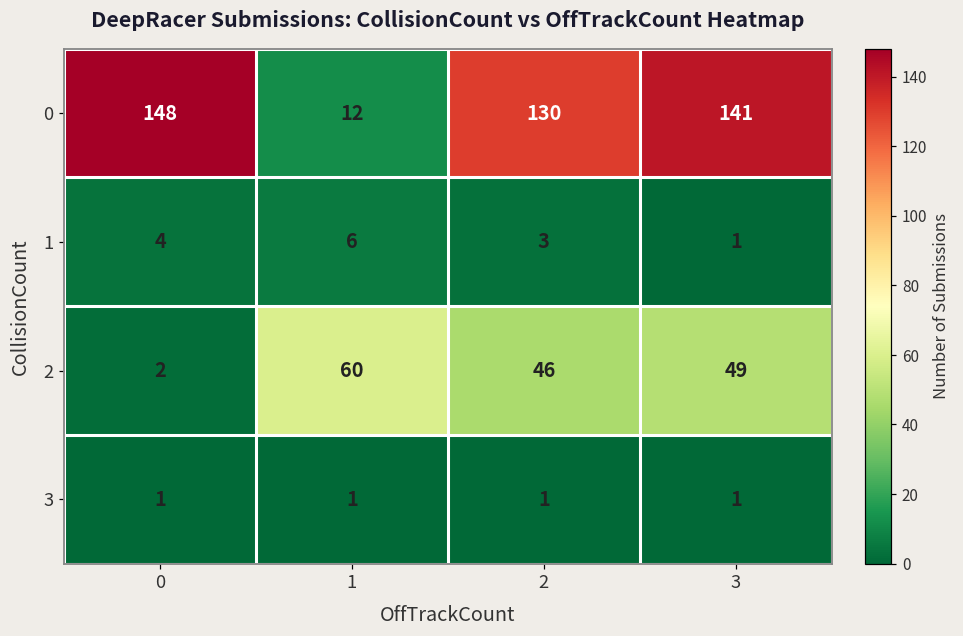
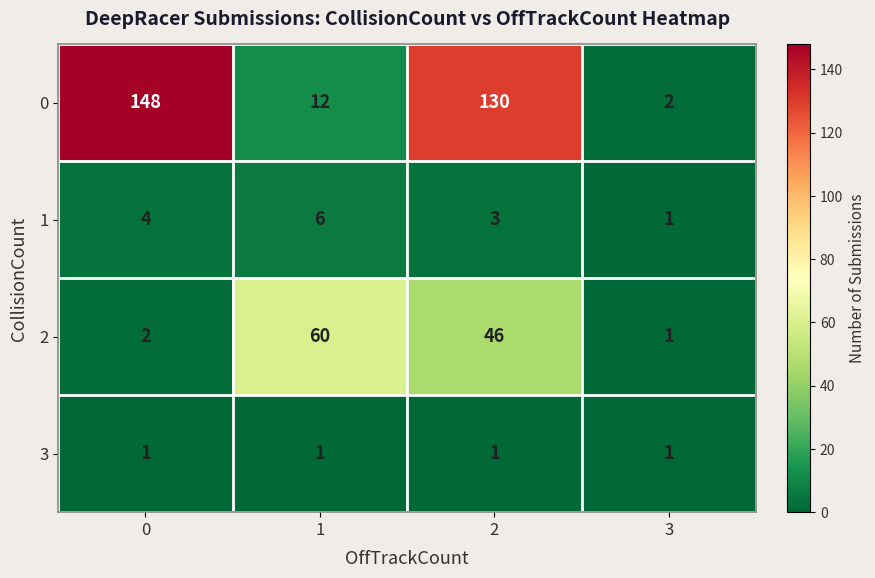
0, 3: 141 -> 2
2, 3: 49 -> 1
